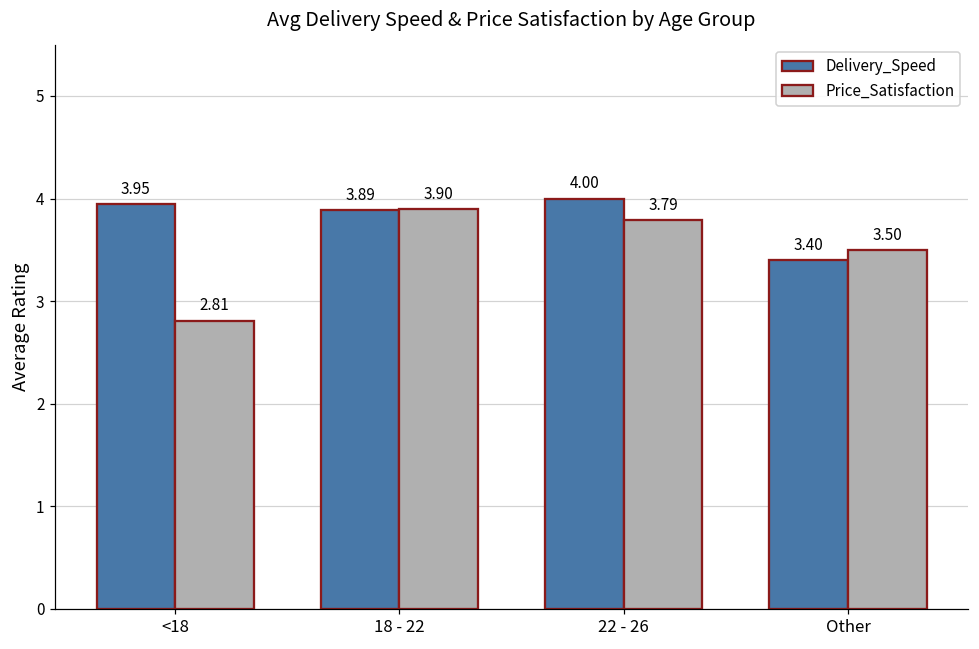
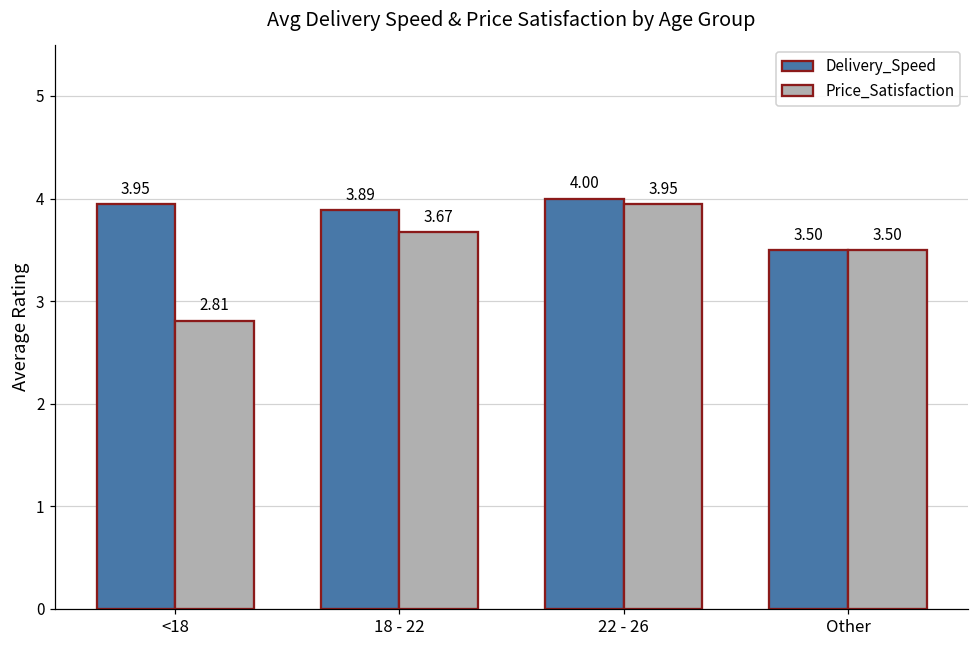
Price_Satisfaction, 18 - 22: 3.90 -> 3.67
Price_Satisfaction, 22 - 26: 3.79 -> 3.95
Delivery_Speed, Other: 3.40 -> 3.50
